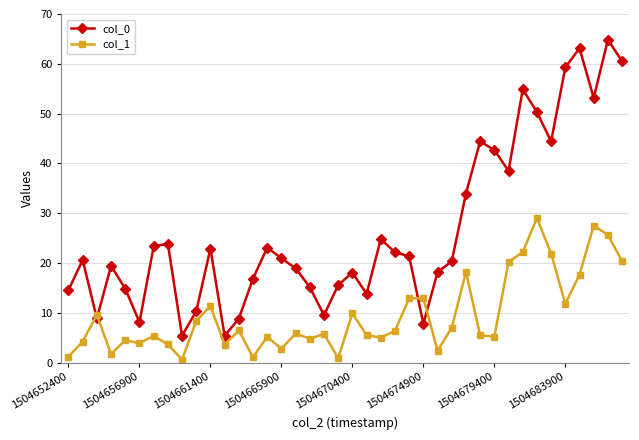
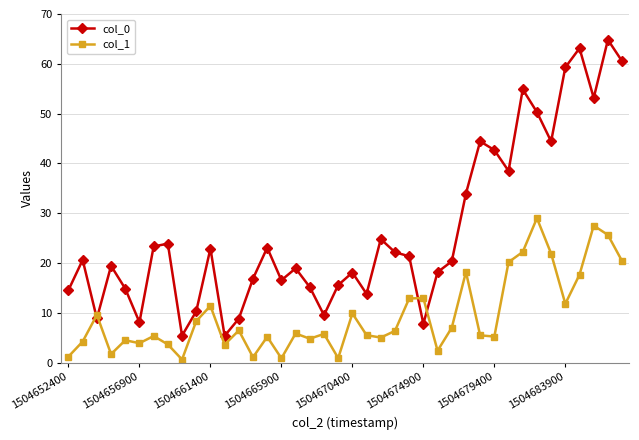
col_0, 1504665900: 21 -> 17
col_1, 1504665900: 3 -> 1
